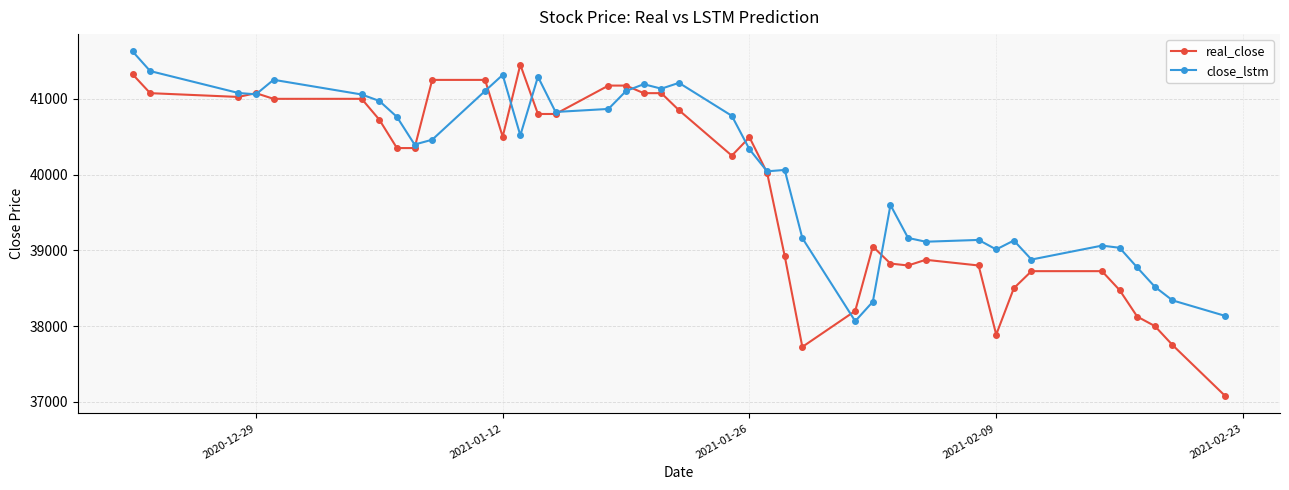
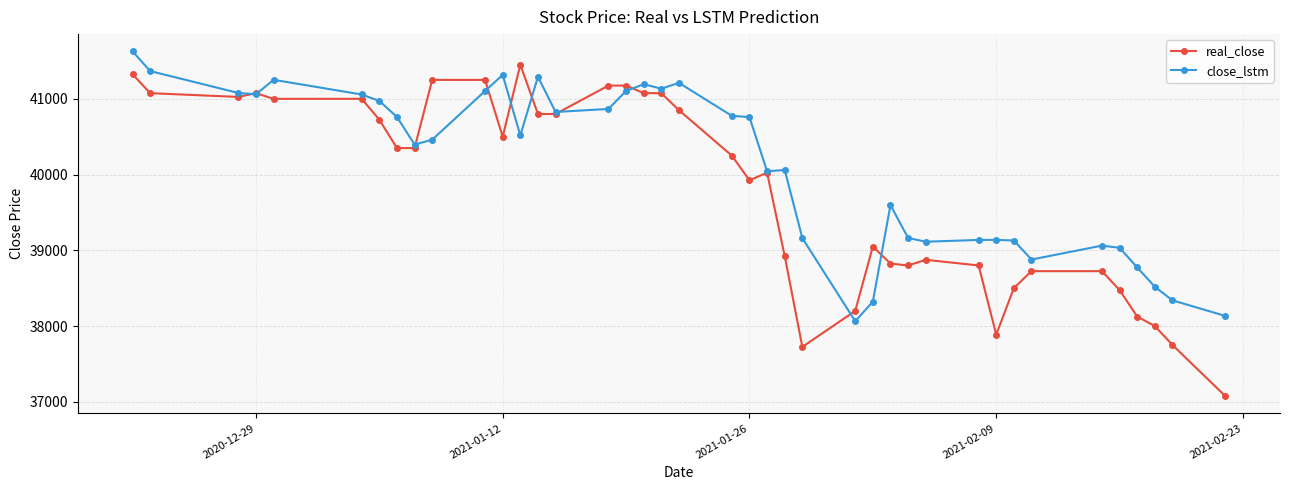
real_close, 2021-01-26: 40500 -> 39900
close_lstm, 2021-01-26: 40300 -> 40800
close_lstm, 2021-02-09: 39000 -> 39100
